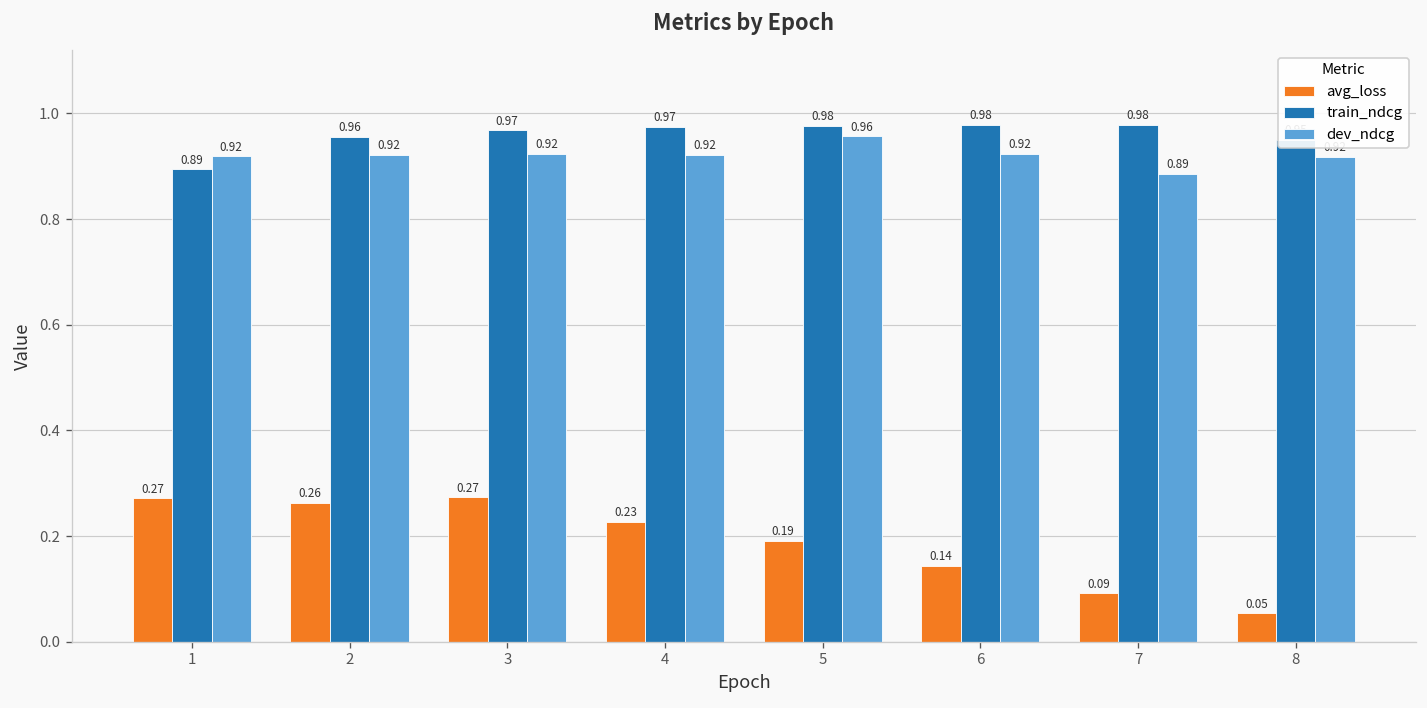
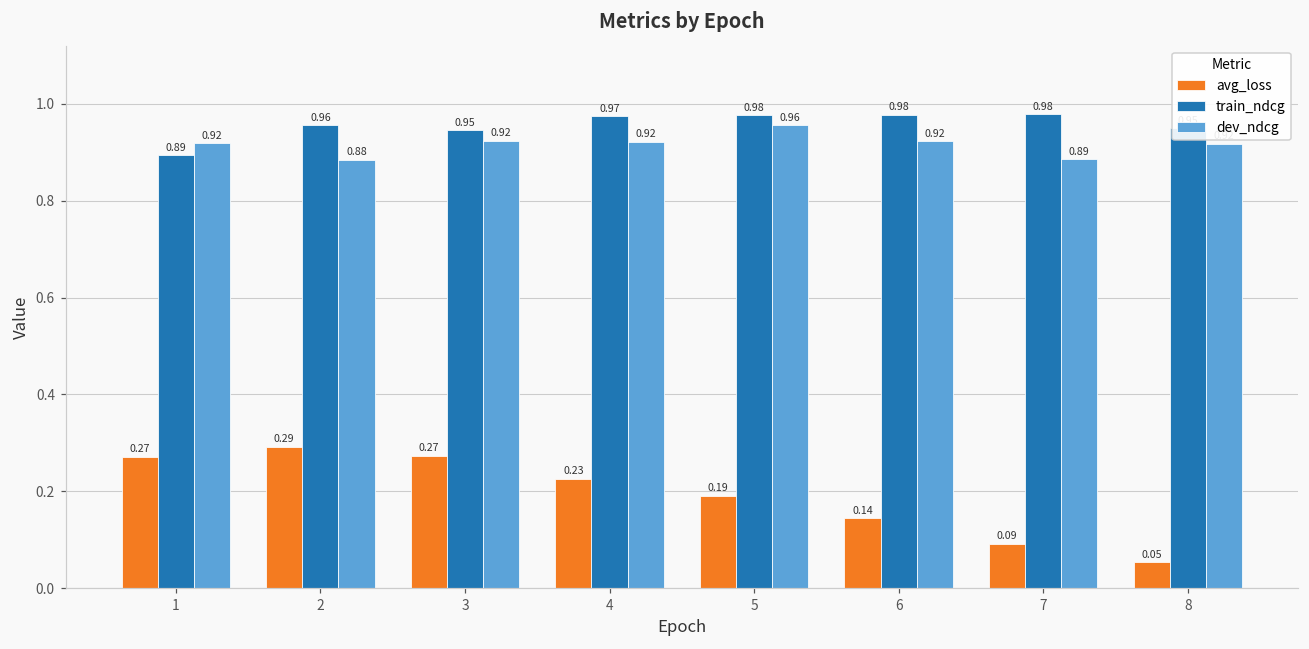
avg_loss, 2: 0.26 -> 0.29
dev_ndcg, 2: 0.92 -> 0.88
train_ndcg, 3: 0.97 -> 0.95
